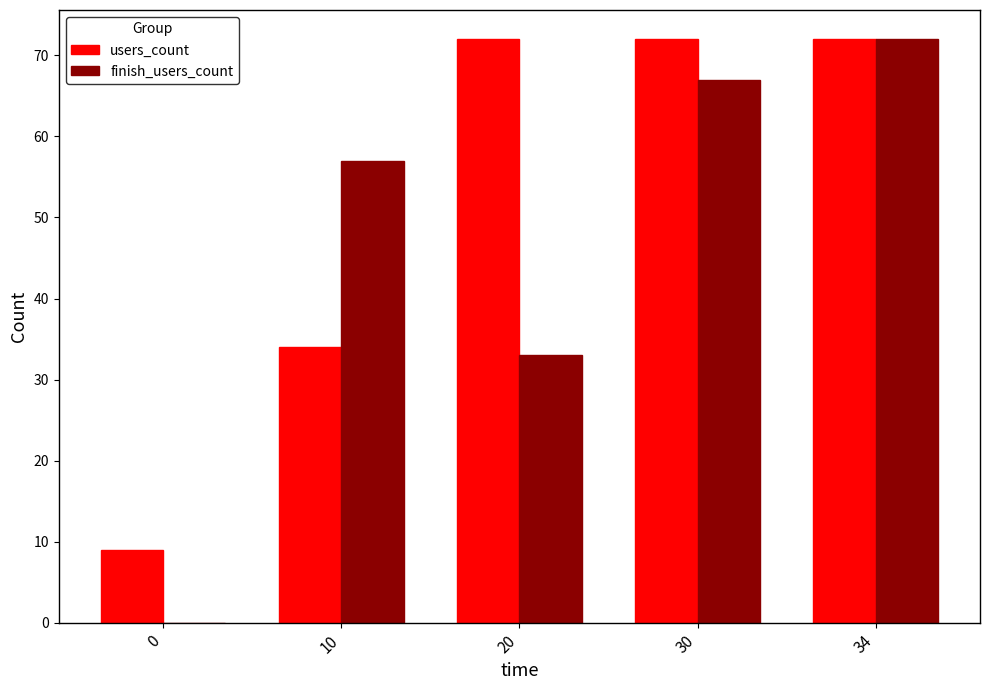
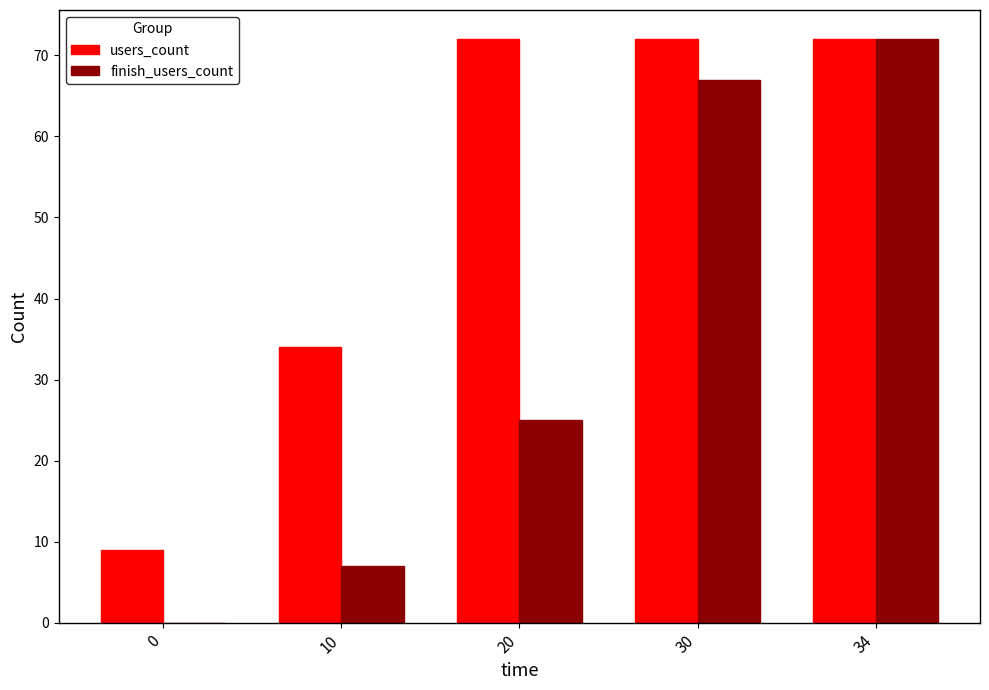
finish_users_count, 10: 57 -> 7
finish_users_count, 20: 33 -> 25
